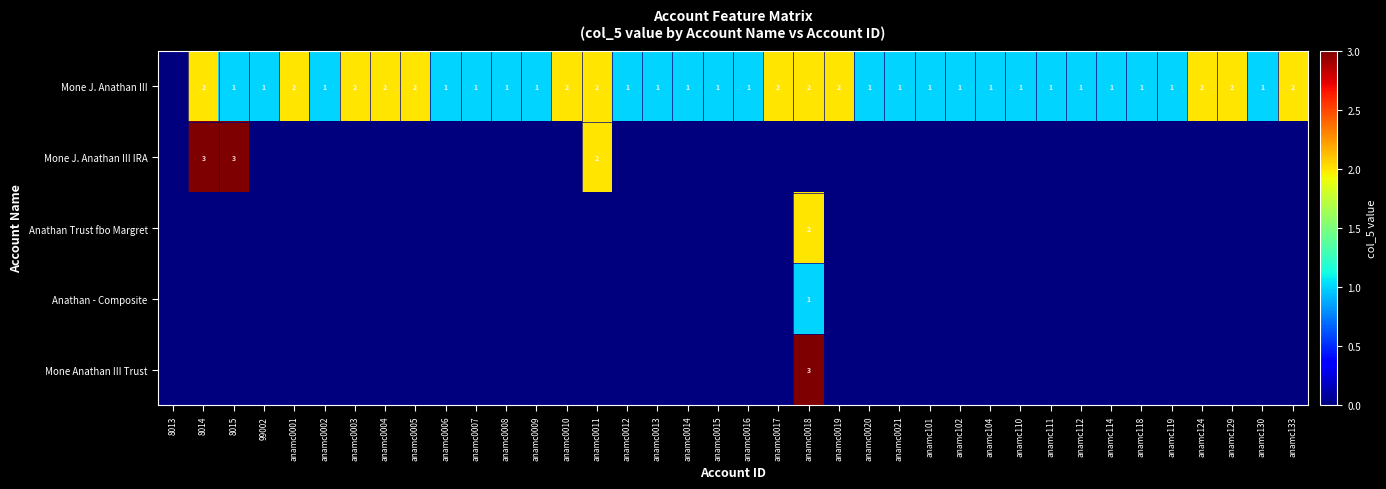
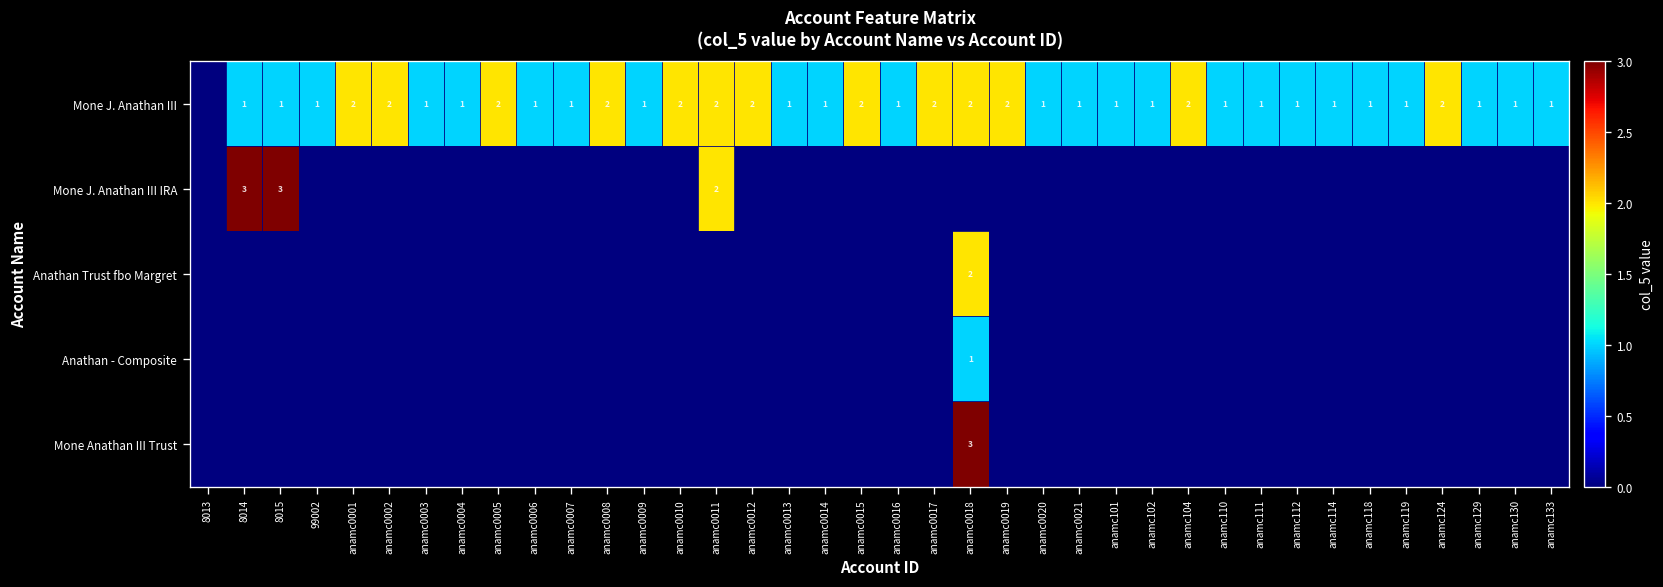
Mone J. Anathan III, 8014: 2 -> 1
Mone J. Anathan III, anamc0002: 1 -> 2
Mone J. Anathan III, anamc0003: 2 -> 1
Mone J. Anathan III, anamc0004: 2 -> 1
Mone J. Anathan III, anamc0008: 1 -> 2
Mone J. Anathan III, anamc0012: 1 -> 2
Mone J. Anathan III, anamc0015: 1 -> 2
Mone J. Anathan III, anamc104: 1 -> 2
Mone J. Anathan III, anamc129: 2 -> 1
Mone J. Anathan III, anamc133: 2 -> 1
